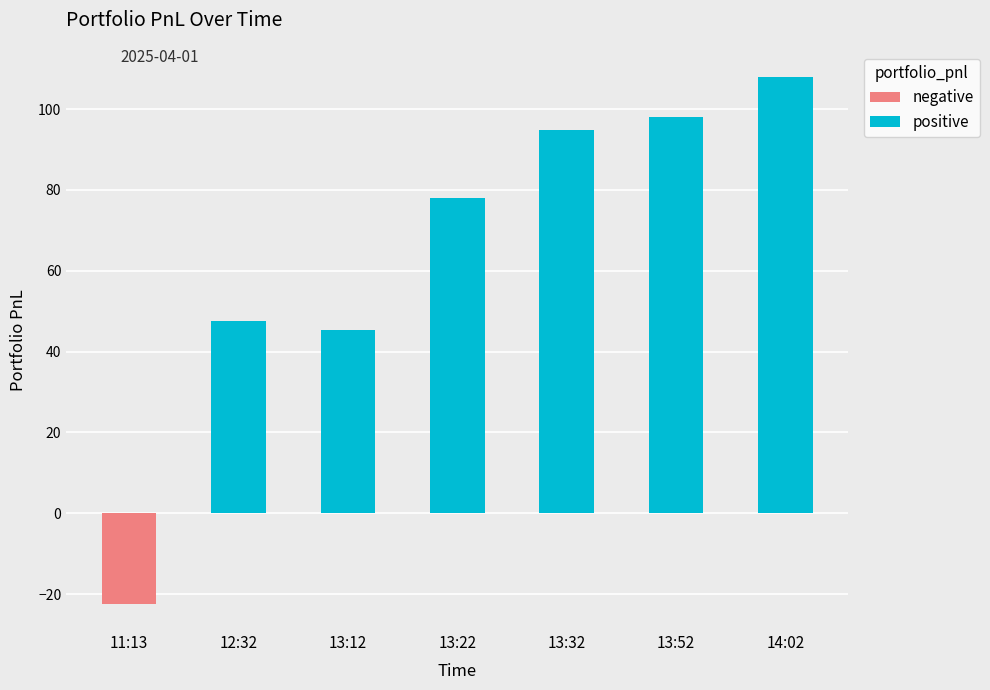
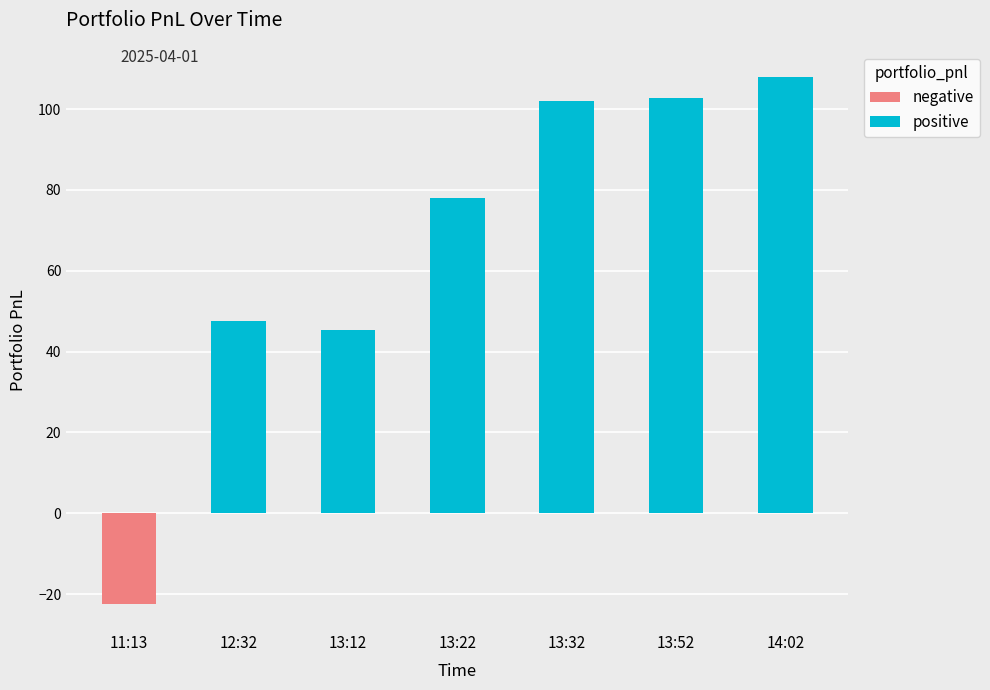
13:32: 95 -> 102
13:52: 98 -> 103
